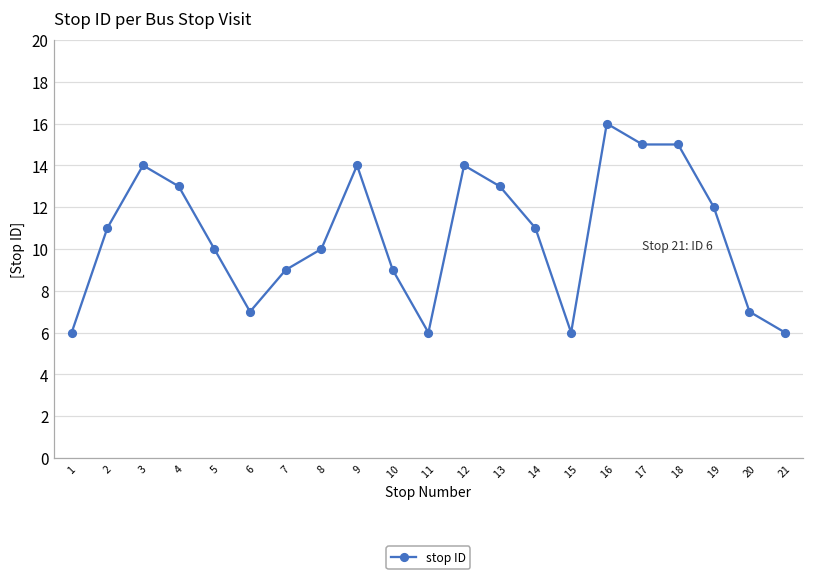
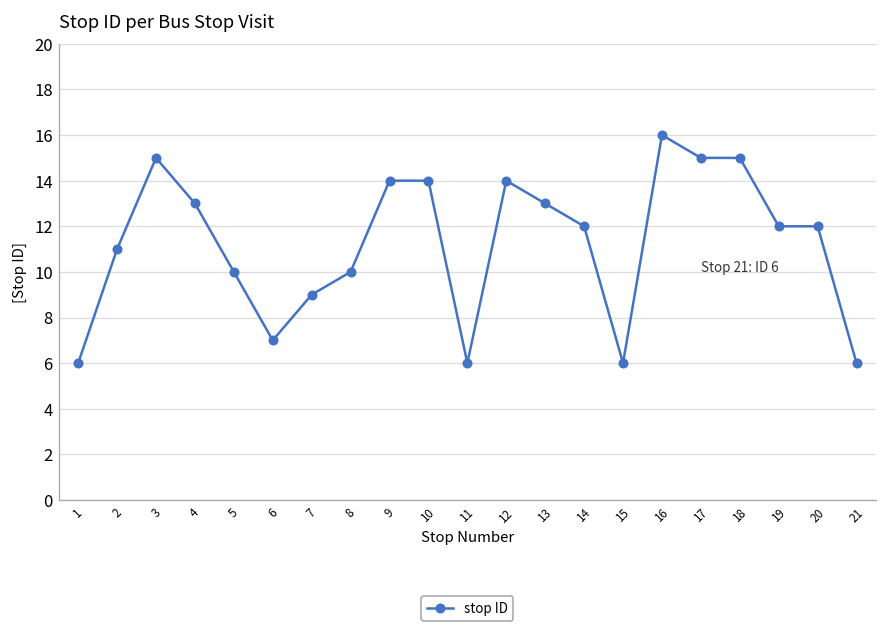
3: 14 -> 15
10: 9 -> 14
14: 11 -> 12
20: 7 -> 12
